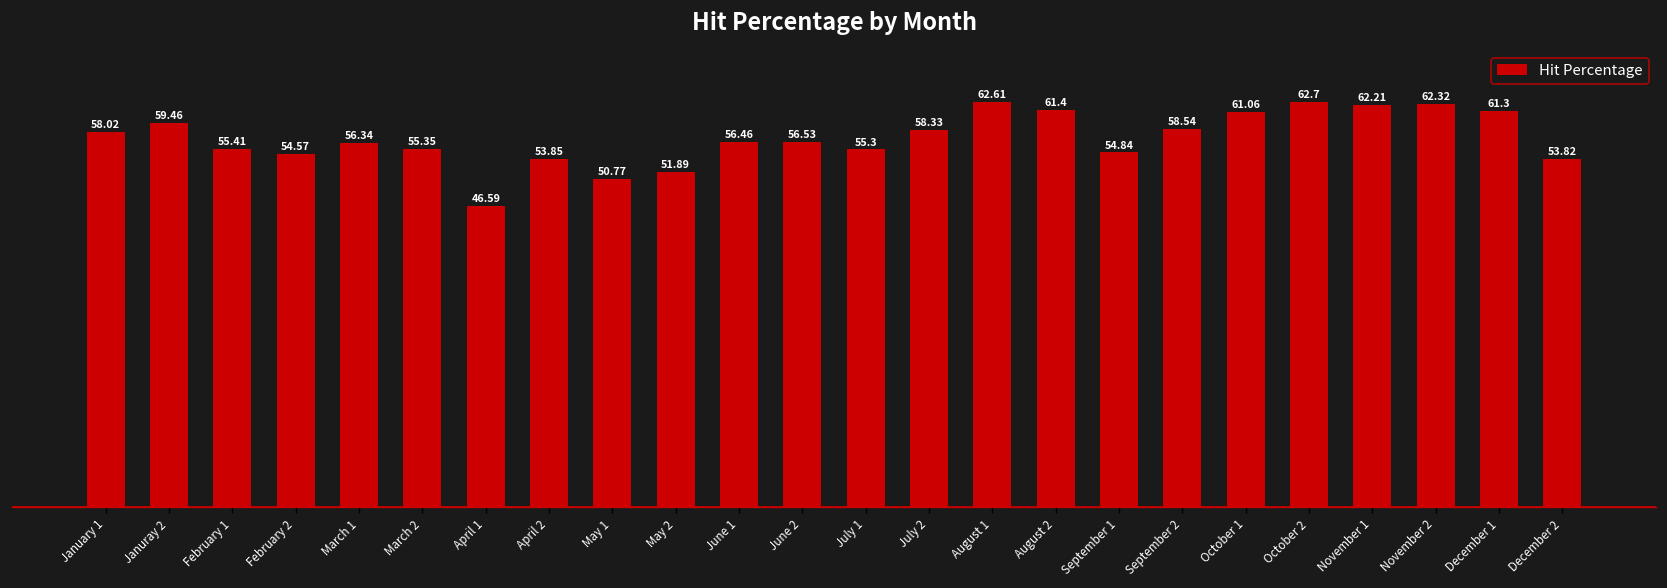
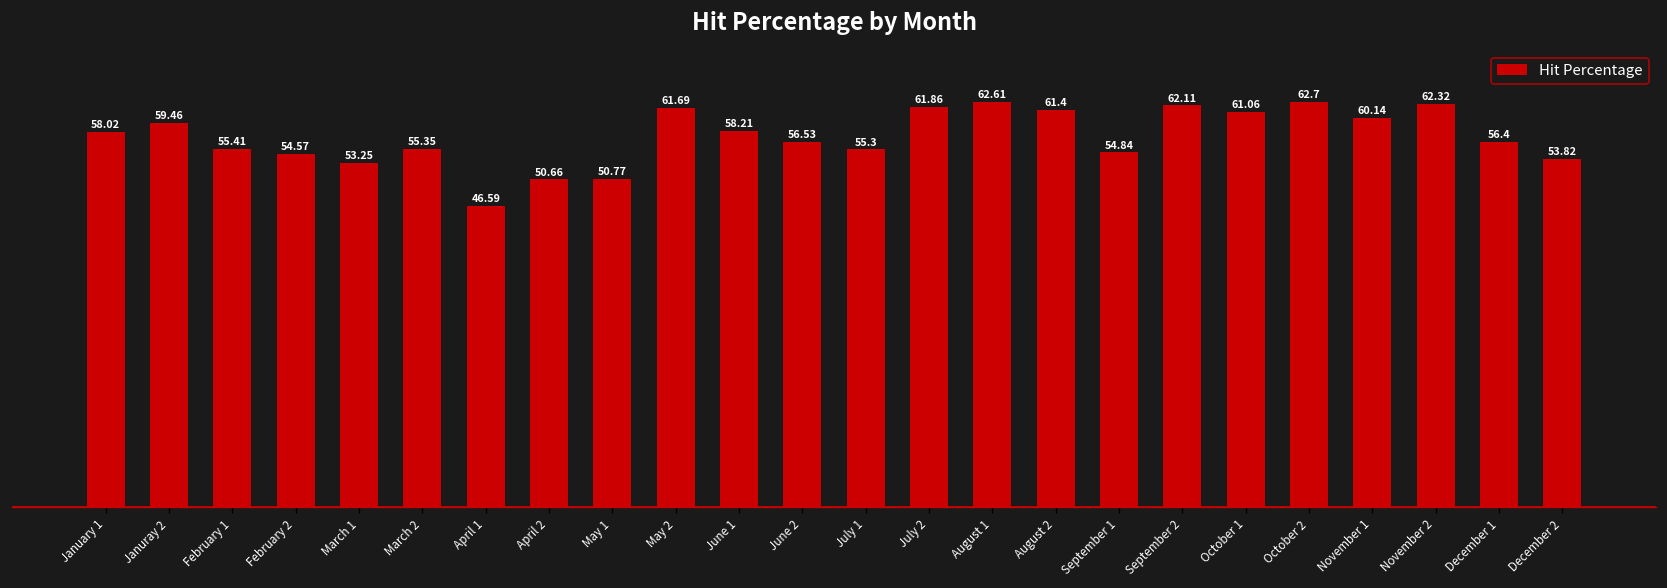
March 1: 56.34 -> 53.25
April 2: 53.85 -> 50.66
May 2: 51.89 -> 61.69
June 1: 56.46 -> 58.21
July 2: 58.33 -> 61.86
September 2: 58.54 -> 62.11
November 1: 62.21 -> 60.14
December 1: 61.3 -> 56.4
